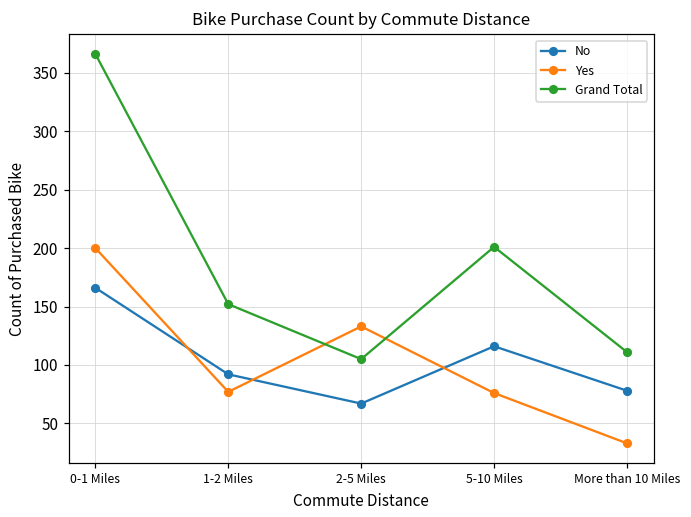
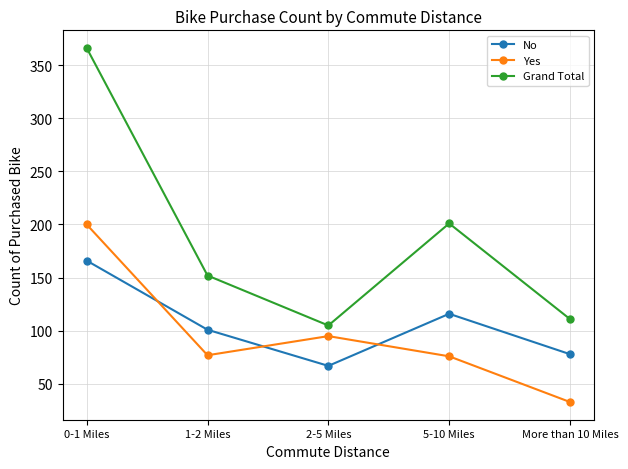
No, 1-2 Miles: 92 -> 101
Yes, 2-5 Miles: 133 -> 95
